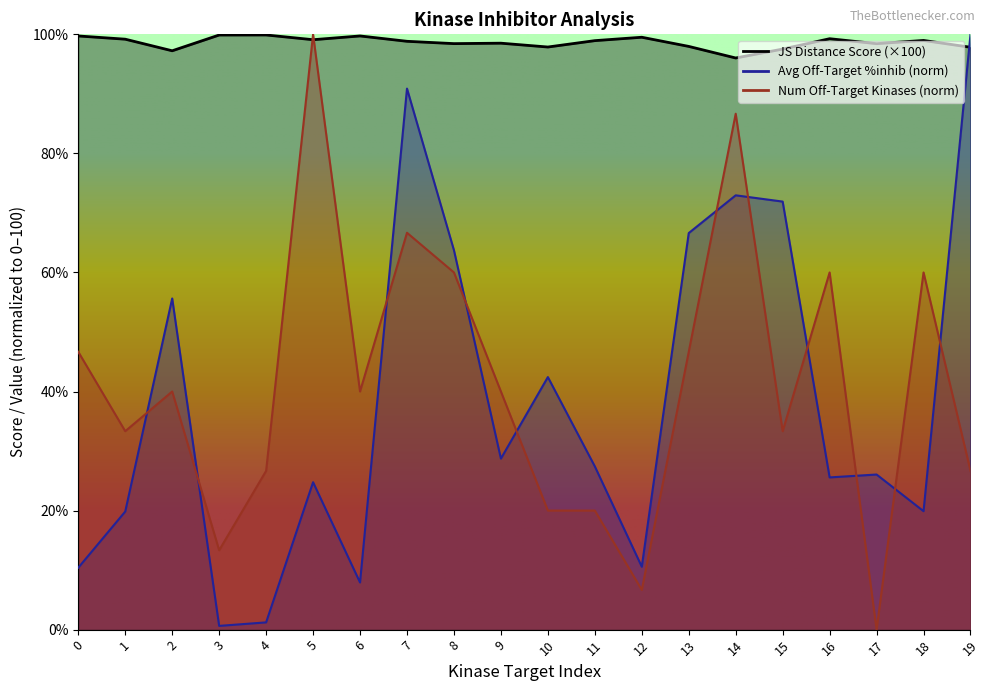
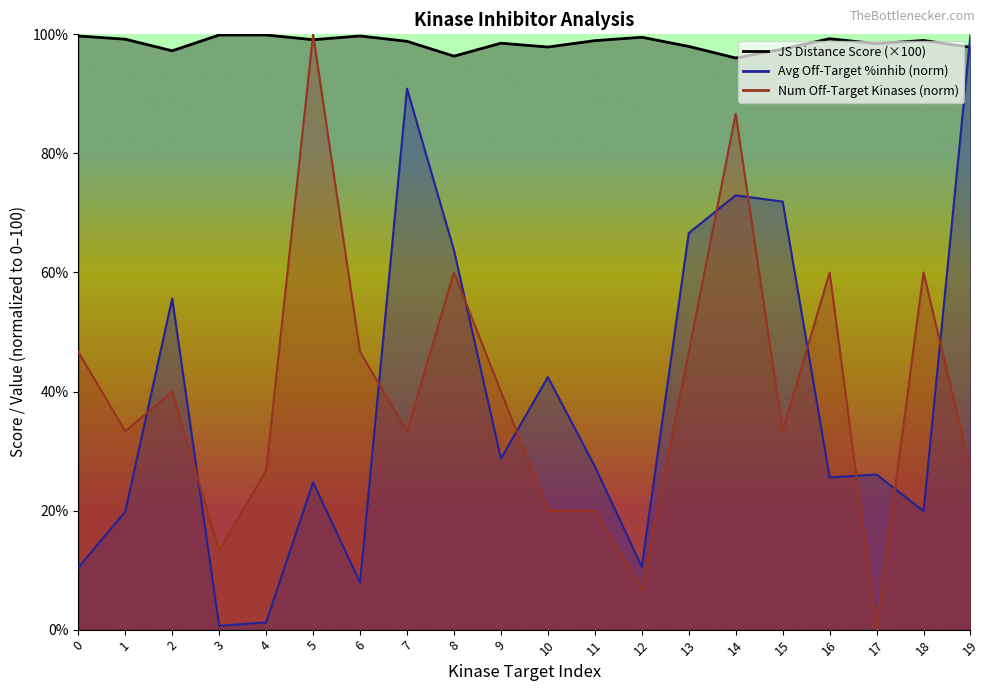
Num Off-Target Kinases (norm), 6: 40% -> 47%
Num Off-Target Kinases (norm), 7: 67% -> 33%
JS Distance Score (×100), 8: 98% -> 96%
